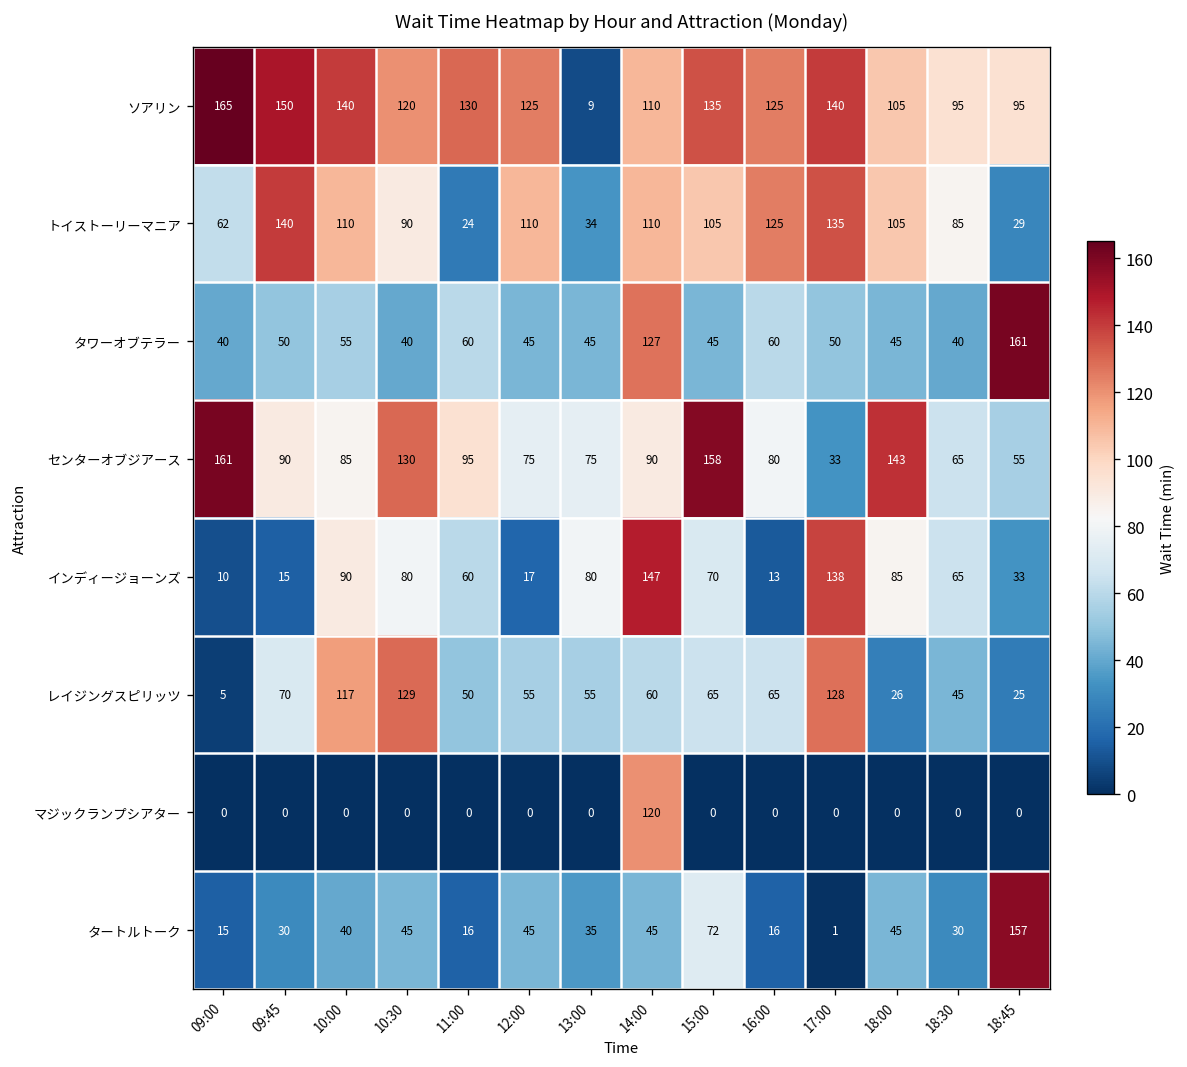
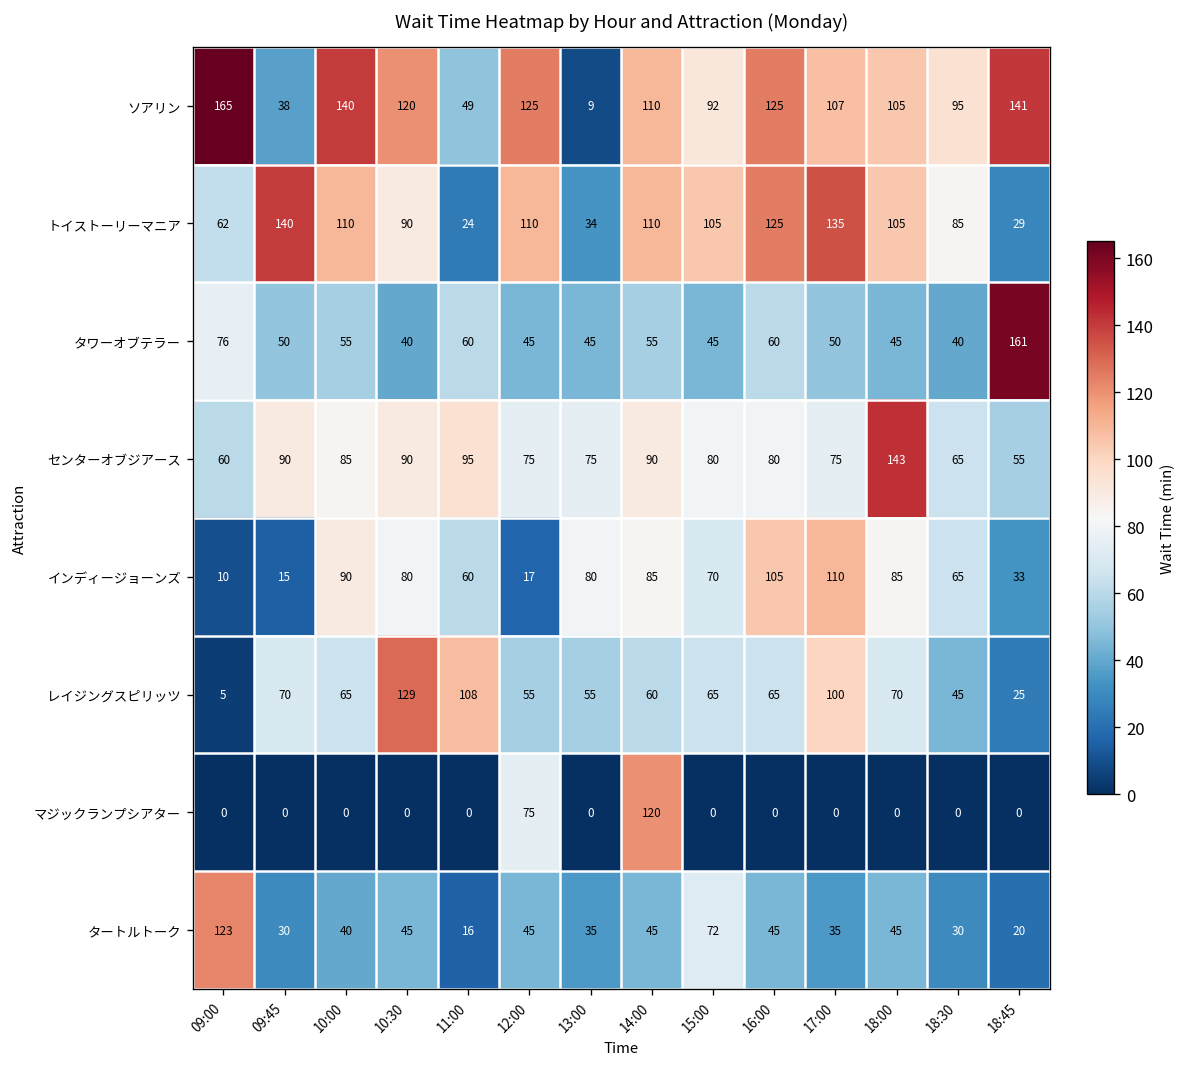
ソアリン, 09:45: 150 -> 38
ソアリン, 11:00: 130 -> 49
ソアリン, 15:00: 135 -> 92
ソアリン, 17:00: 140 -> 107
ソアリン, 18:45: 95 -> 141
タワーオブテラー, 09:00: 40 -> 76
タワーオブテラー, 14:00: 127 -> 55
センターオブジアース, 09:00: 161 -> 60
センターオブジアース, 10:30: 130 -> 90
センターオブジアース, 15:00: 158 -> 80
センターオブジアース, 17:00: 33 -> 75
インディージョーンズ, 14:00: 147 -> 85
インディージョーンズ, 16:00: 13 -> 105
インディージョーンズ, 17:00: 138 -> 110
レイジングスピリッツ, 10:00: 117 -> 65
レイジングスピリッツ, 11:00: 50 -> 108
レイジングスピリッツ, 17:00: 128 -> 100
レイジングスピリッツ, 18:00: 26 -> 70
マジックランプシアター, 12:00: 0 -> 75
タートルトーク, 09:00: 15 -> 123
タートルトーク, 16:00: 16 -> 45
タートルトーク, 17:00: 1 -> 35
タートルトーク, 18:45: 157 -> 20
